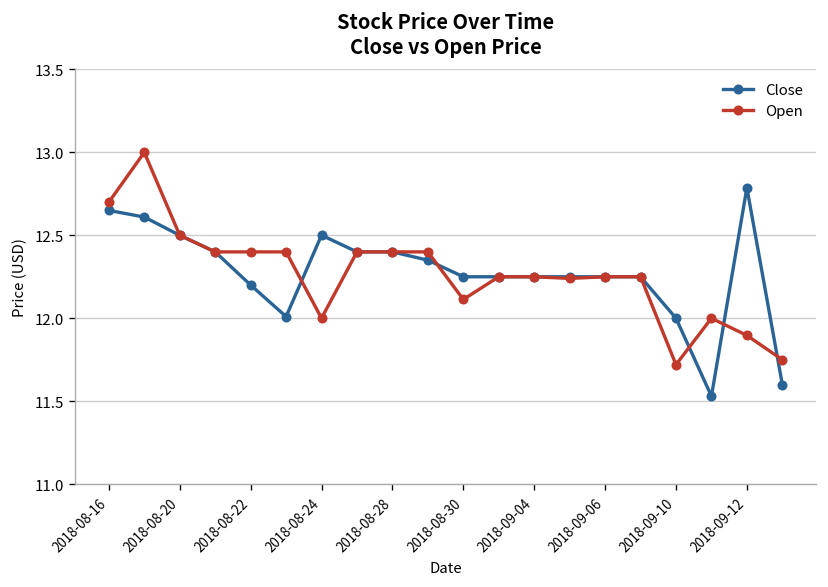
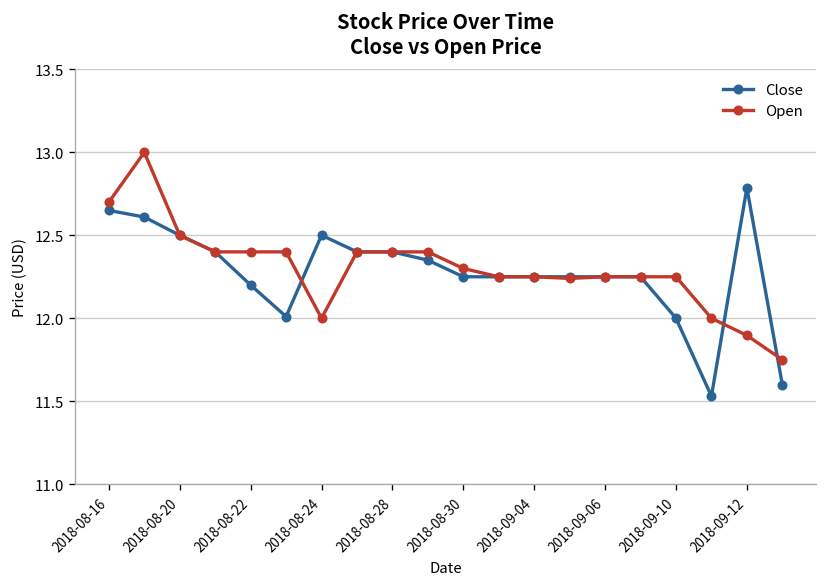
Open, 2018-08-30: 12.11 -> 12.30
Open, 2018-09-10: 11.72 -> 12.25
